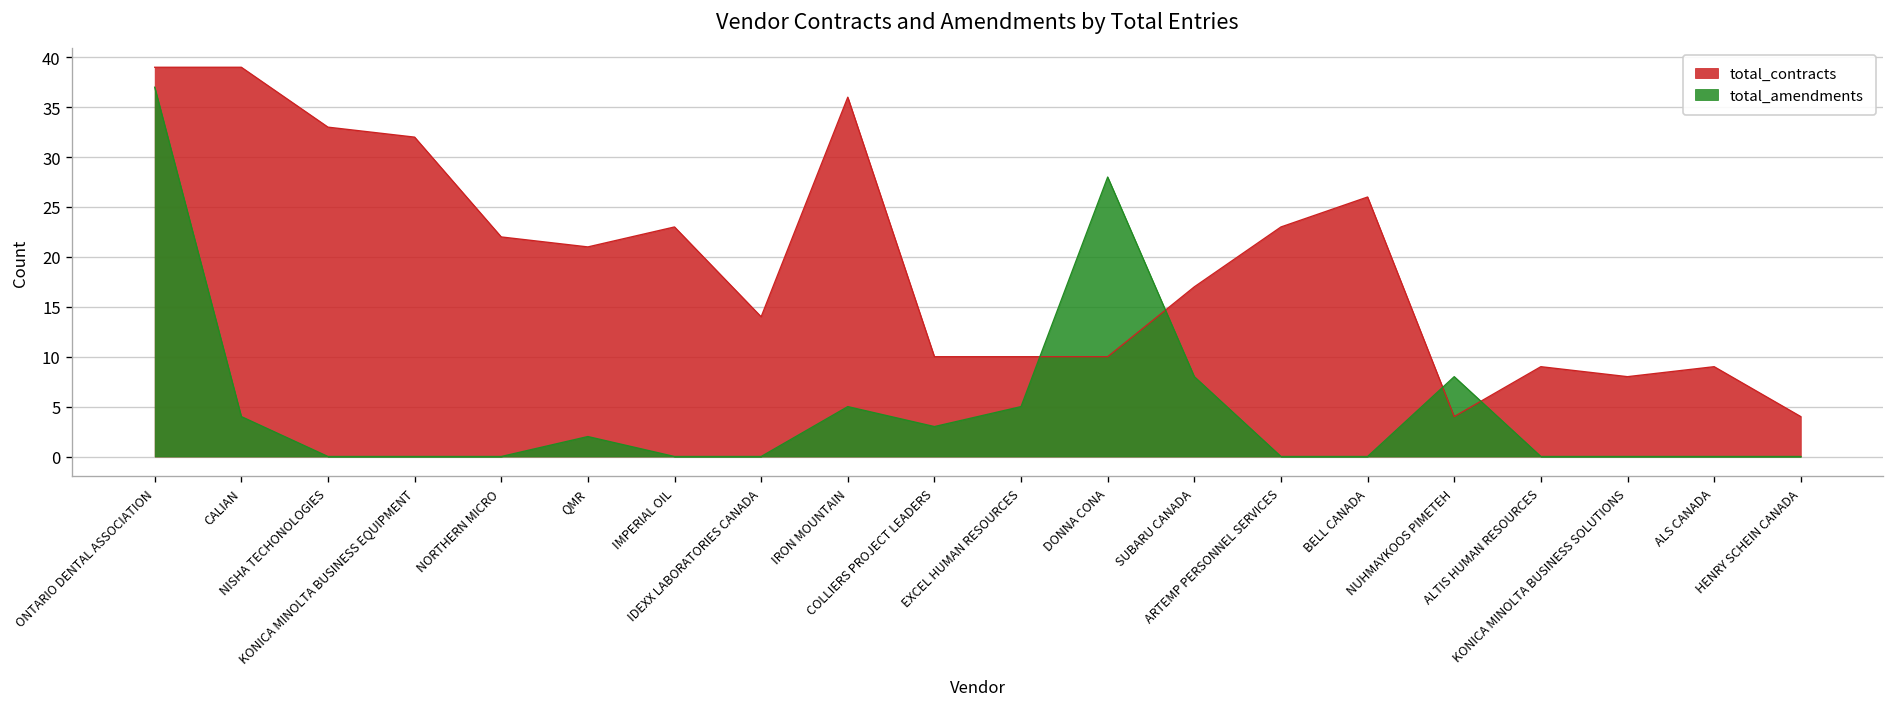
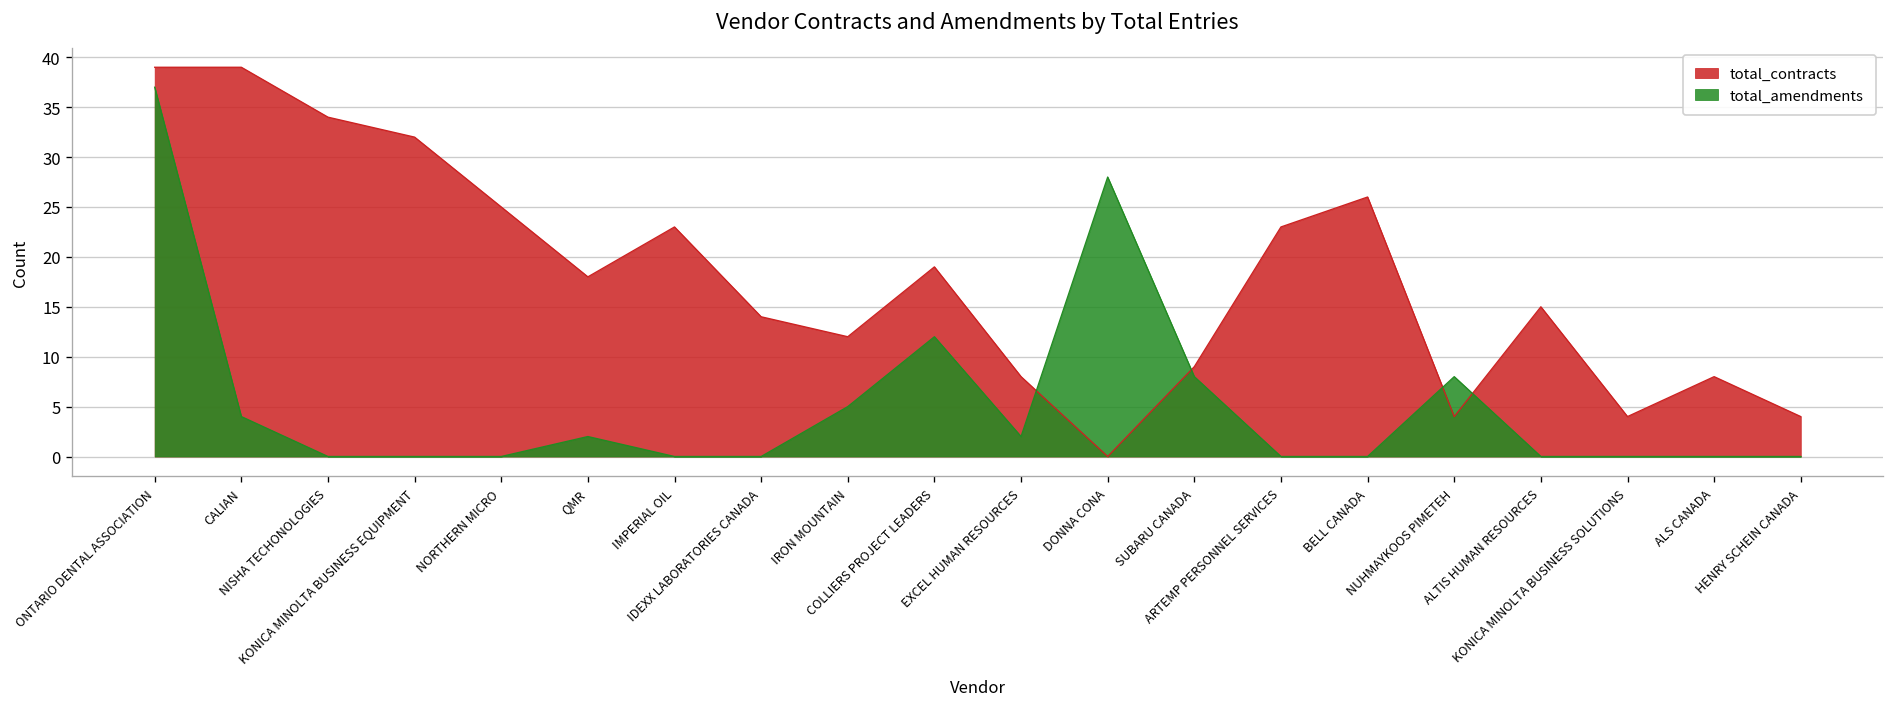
total_contracts, NISHA TECHONOLOGIES: 33 -> 34
total_contracts, NORTHERN MICRO: 22 -> 25
total_contracts, QMR: 21 -> 18
total_contracts, IRON MOUNTAIN: 36 -> 12
total_contracts, COLLIERS PROJECT LEADERS: 10 -> 19
total_amendments, COLLIERS PROJECT LEADERS: 3 -> 12
total_contracts, EXCEL HUMAN RESOURCES: 10 -> 8
total_amendments, EXCEL HUMAN RESOURCES: 5 -> 2
total_contracts, DONNA CONA: 10 -> 0
total_contracts, SUBARU CANADA: 17 -> 9
total_contracts, ALTIS HUMAN RESOURCES: 9 -> 15
total_contracts, KONICA MINOLTA BUSINESS SOLUTIONS: 8 -> 4
total_contracts, ALS CANADA: 9 -> 8
